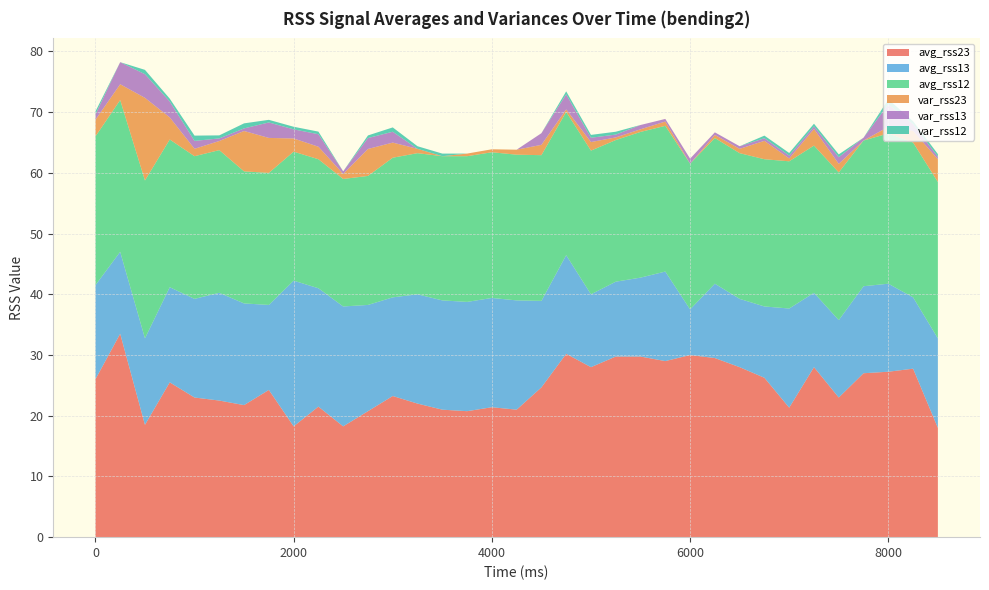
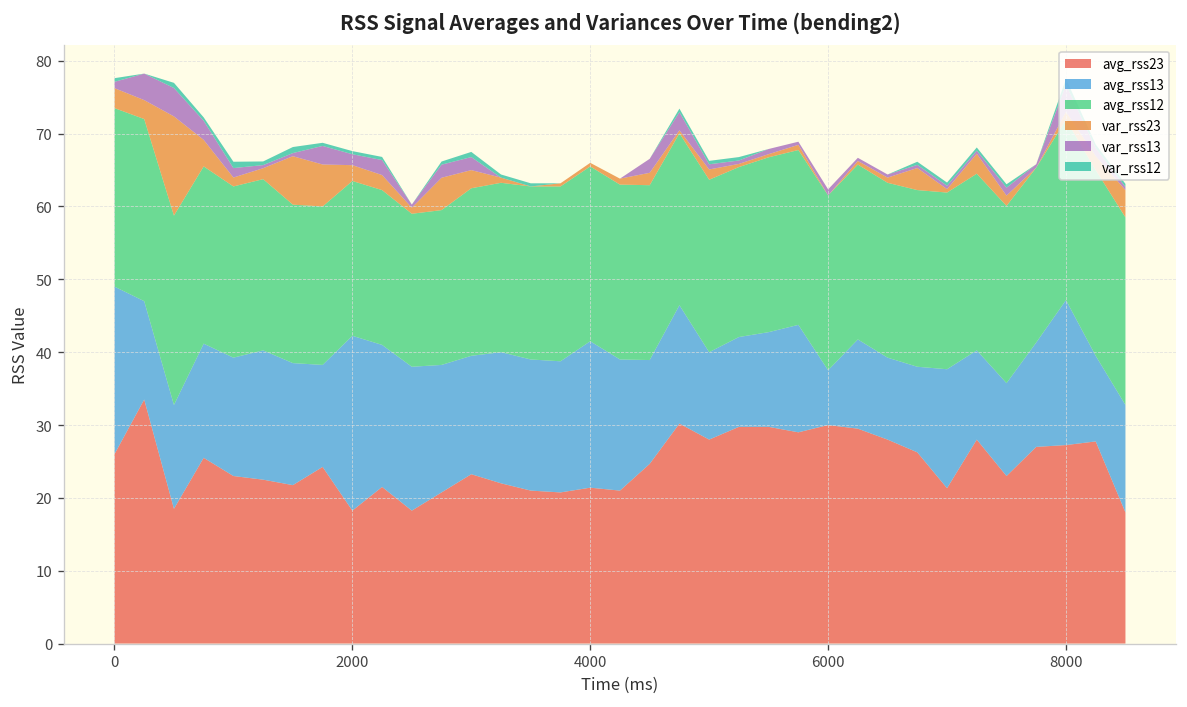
avg_rss13, 0: 16 -> 23
avg_rss13, 4000: 18 -> 20
avg_rss13, 8000: 15 -> 20
